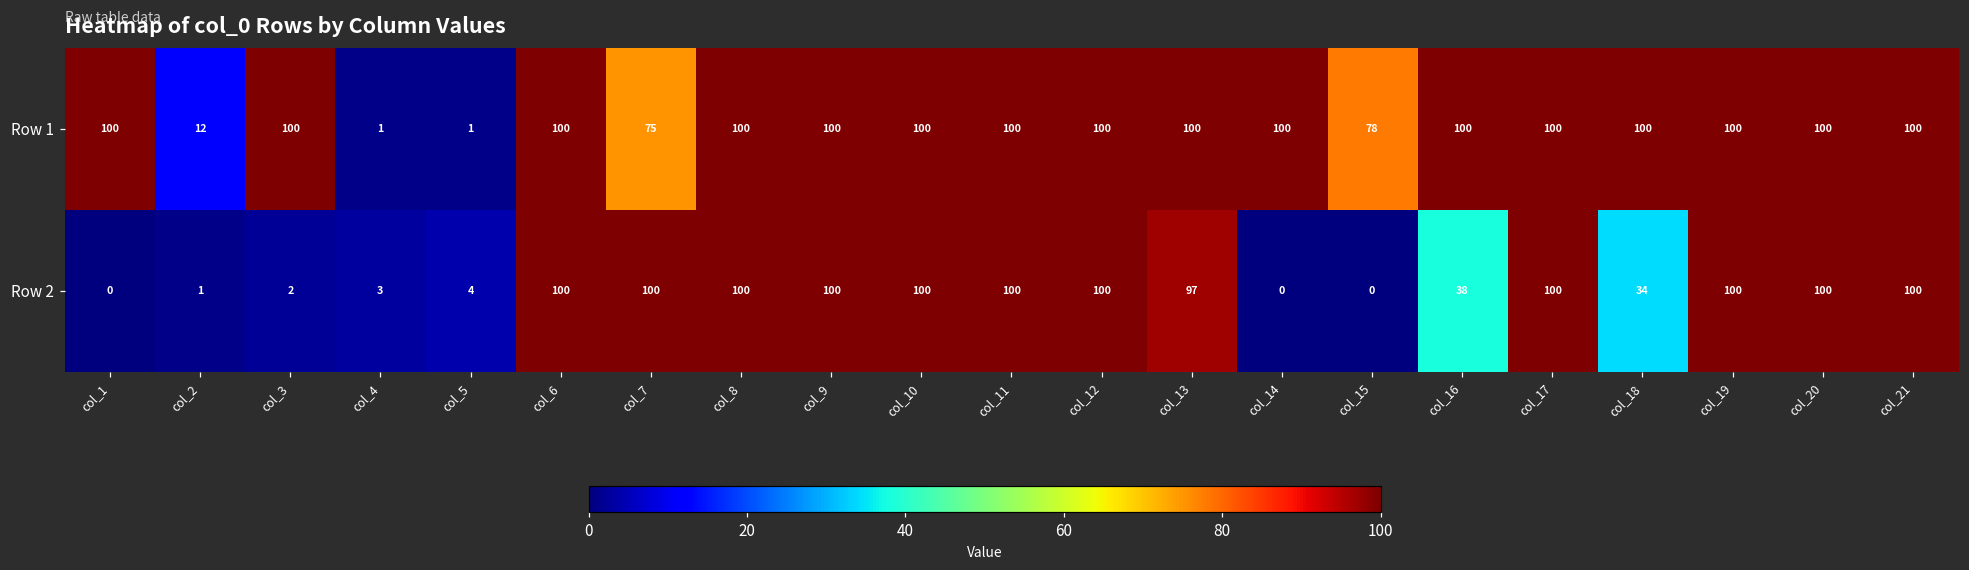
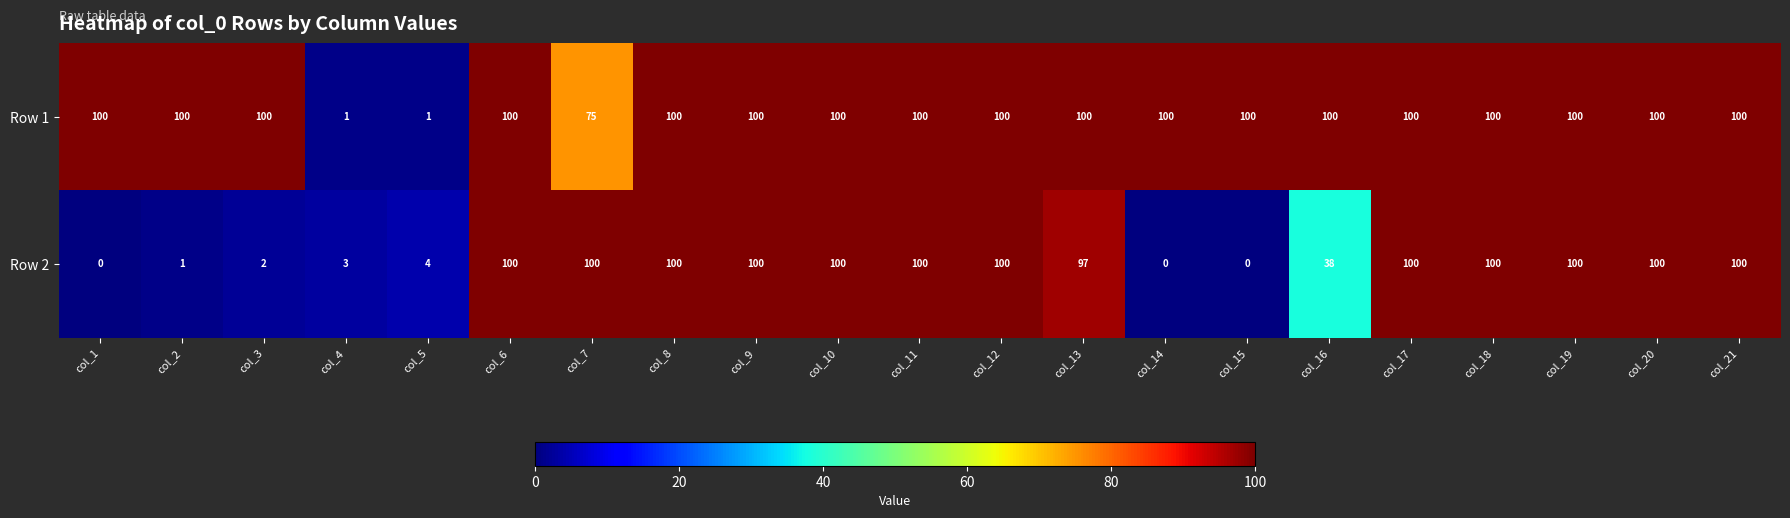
Row 1, col_2: 12 -> 100
Row 1, col_15: 78 -> 100
Row 2, col_18: 34 -> 100
